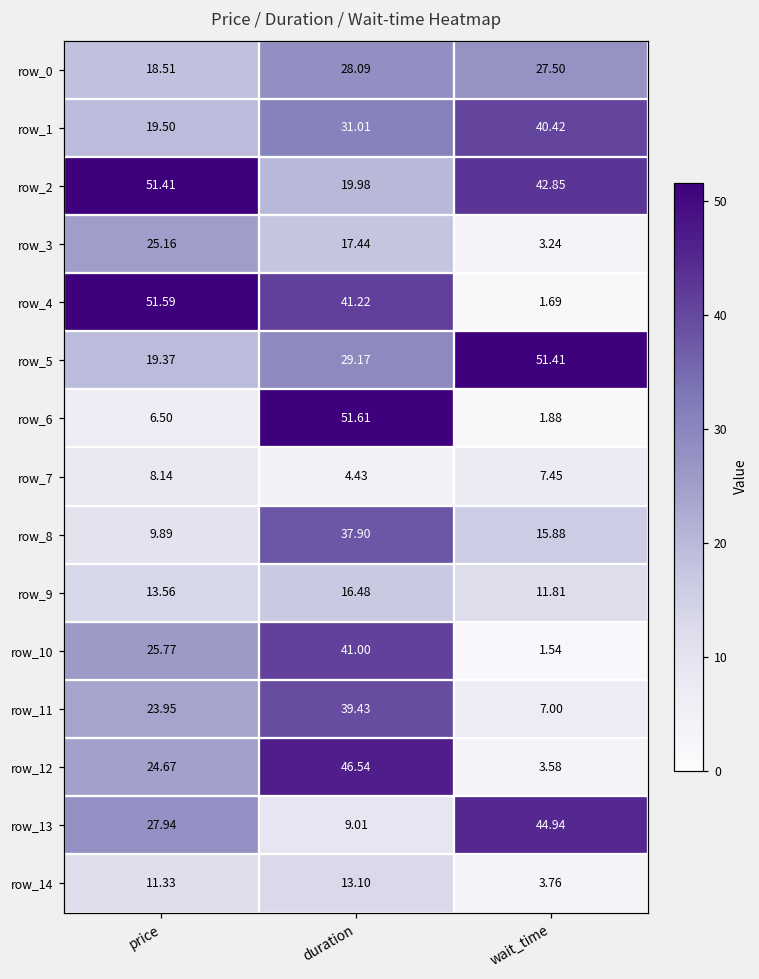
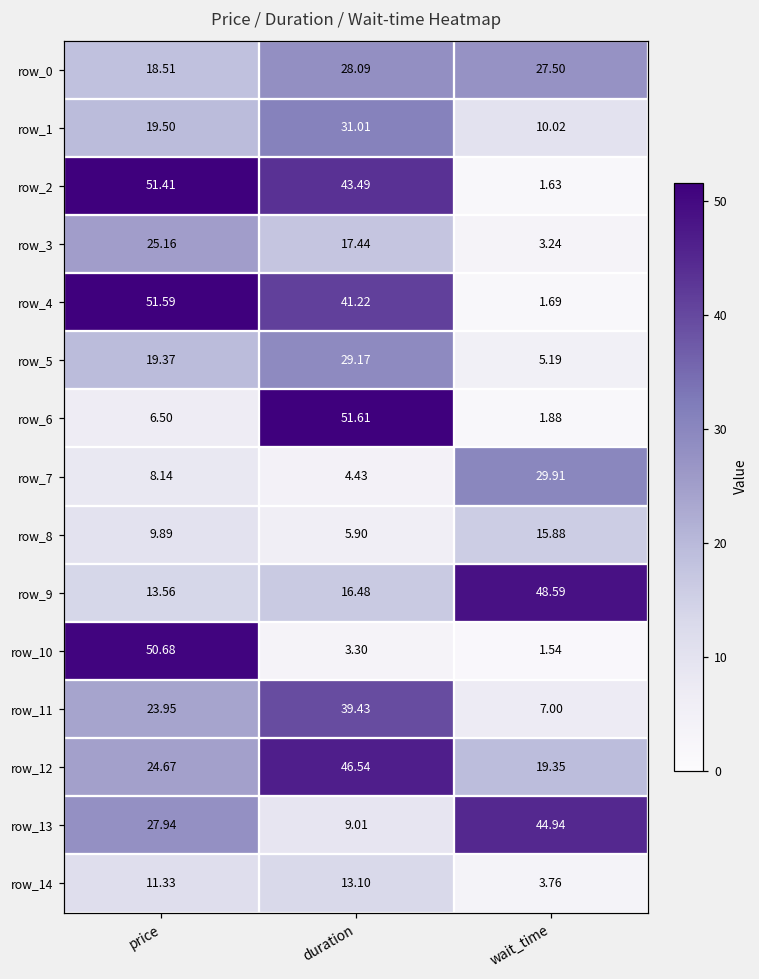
row_1, wait_time: 40.42 -> 10.02
row_2, duration: 19.98 -> 43.49
row_2, wait_time: 42.85 -> 1.63
row_5, wait_time: 51.41 -> 5.19
row_7, wait_time: 7.45 -> 29.91
row_8, duration: 37.90 -> 5.90
row_9, wait_time: 11.81 -> 48.59
row_10, price: 25.77 -> 50.68
row_10, duration: 41.00 -> 3.30
row_12, wait_time: 3.58 -> 19.35
